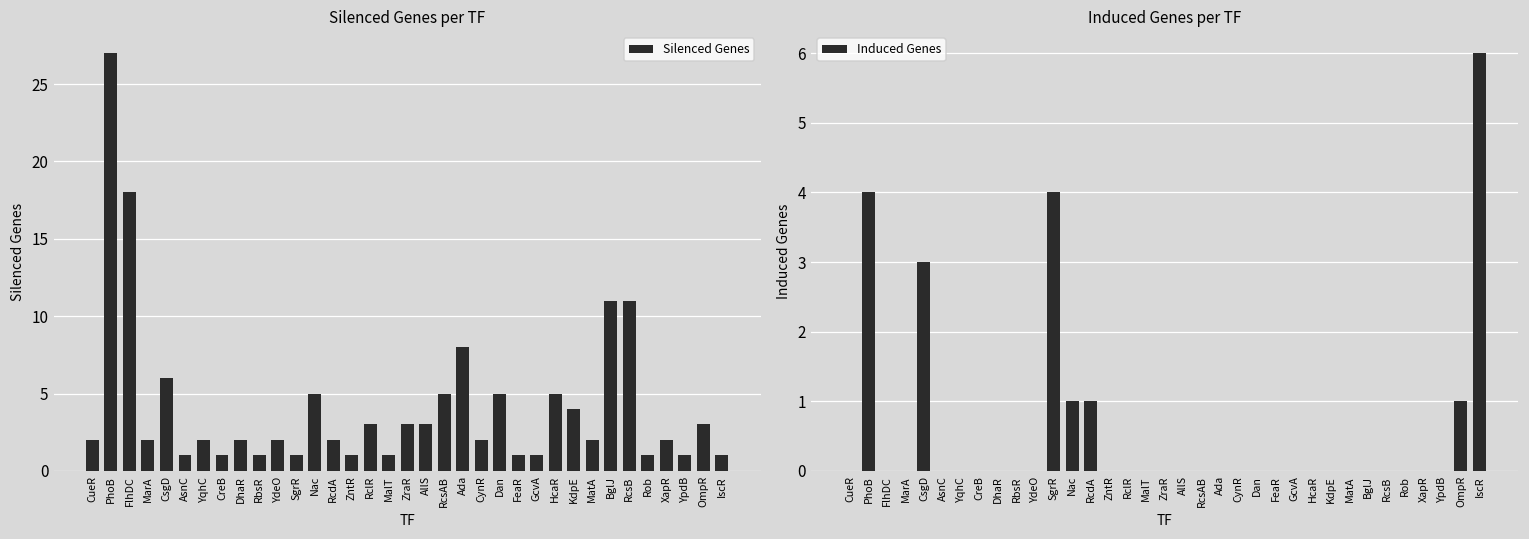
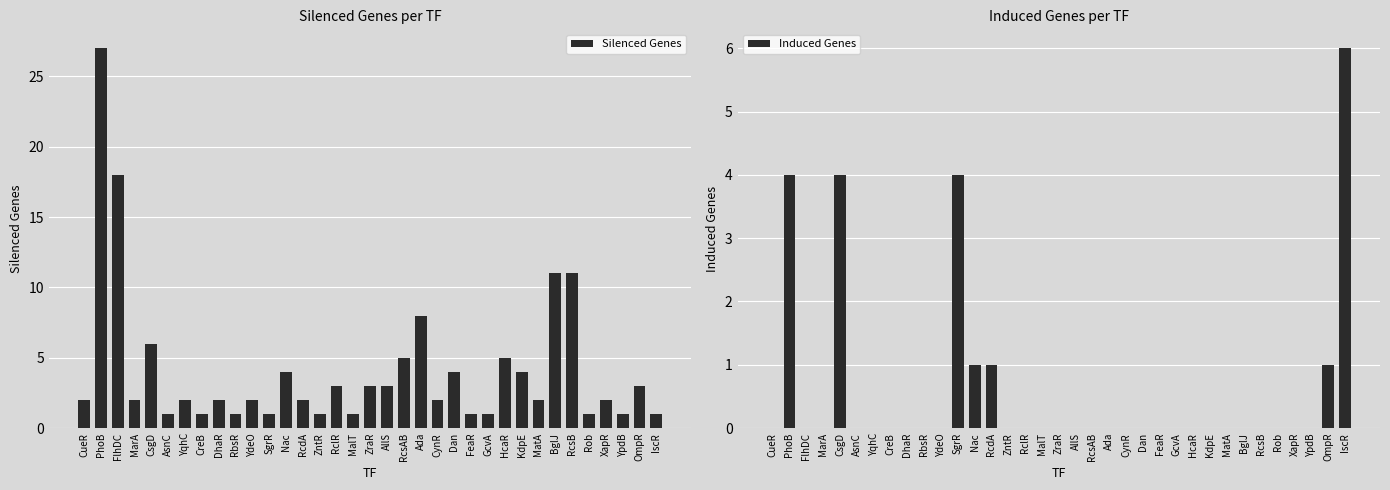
Silenced Genes per TF, Nac: 5 -> 4
Silenced Genes per TF, Dan: 5 -> 4
Induced Genes per TF, CsgD: 3 -> 4
